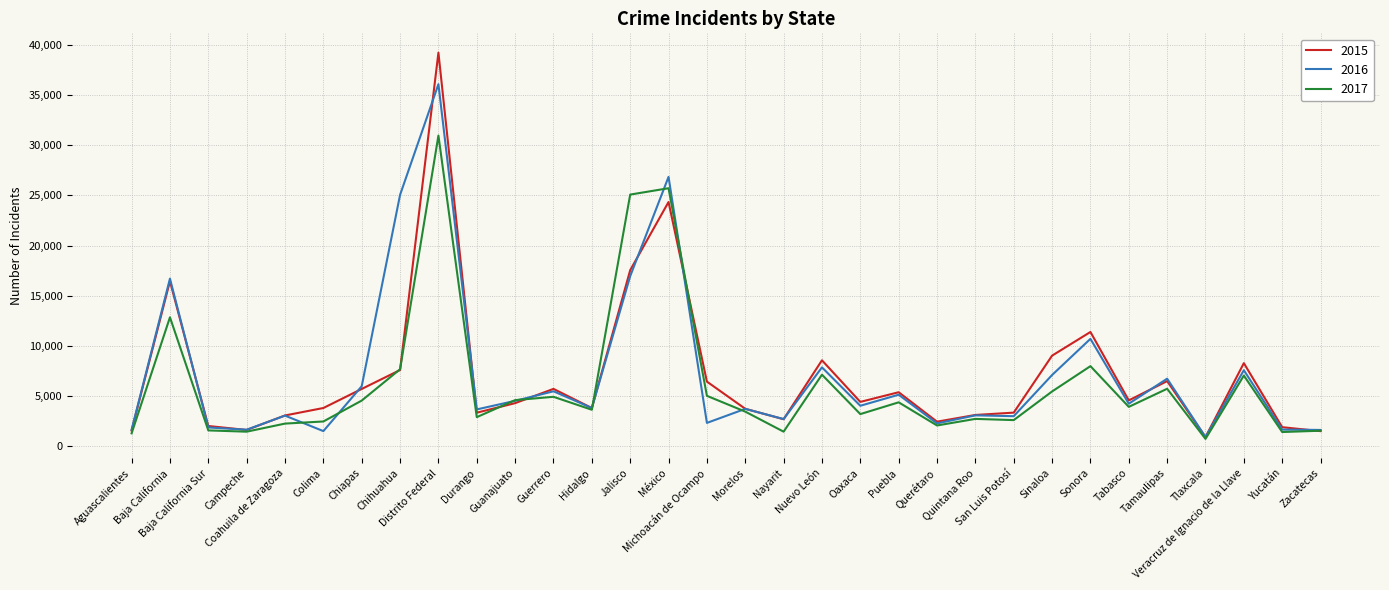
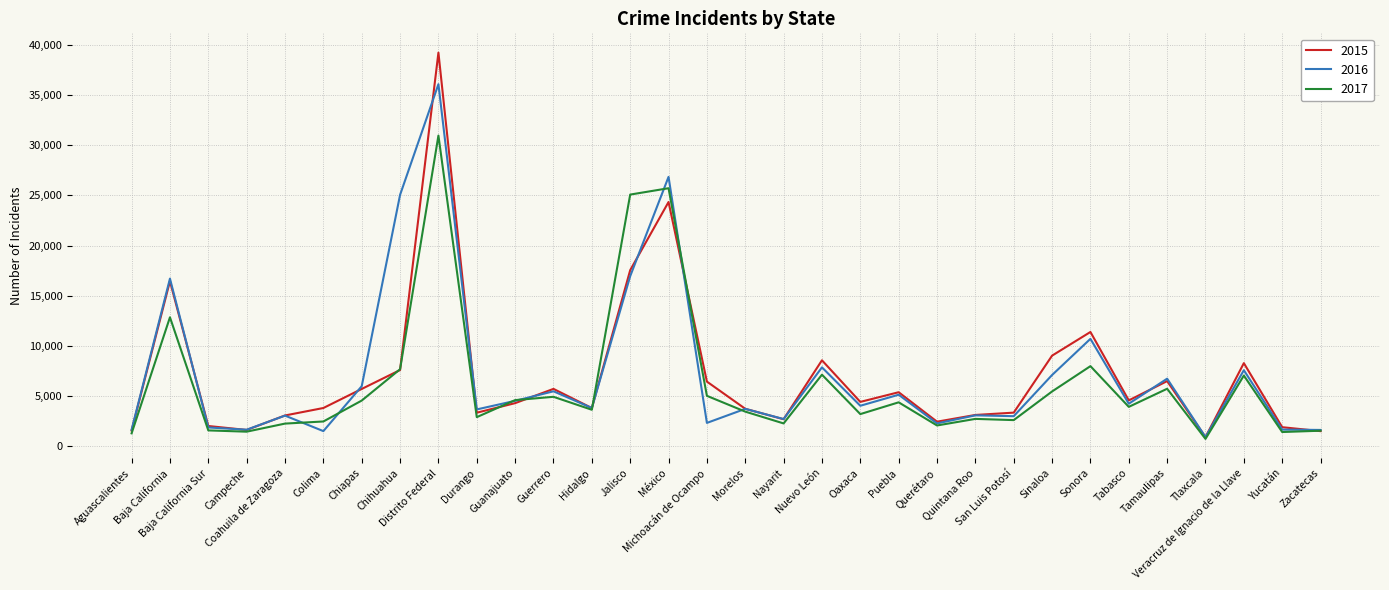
2017, Nayarit: 1,400 -> 2,200
